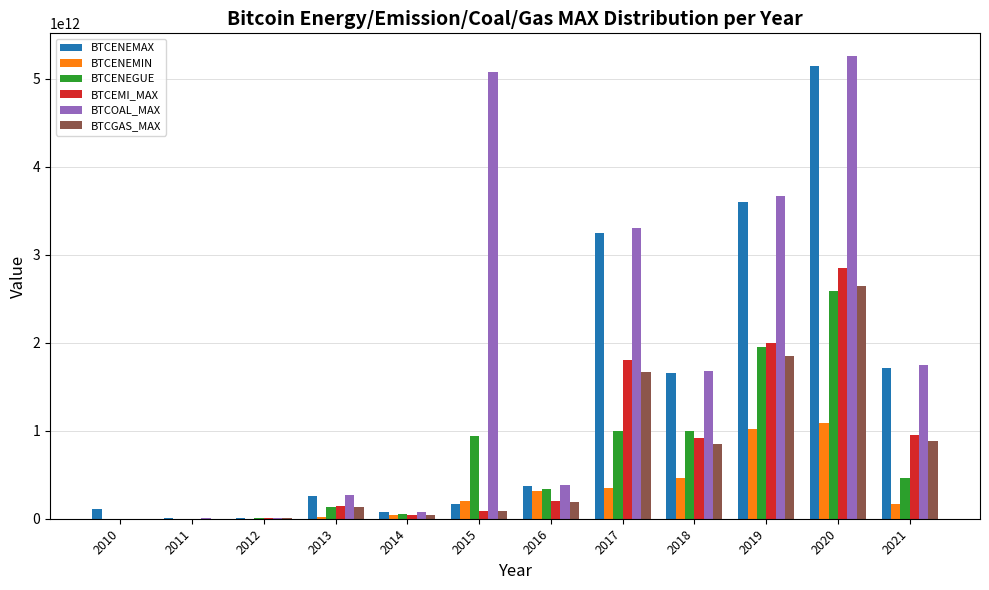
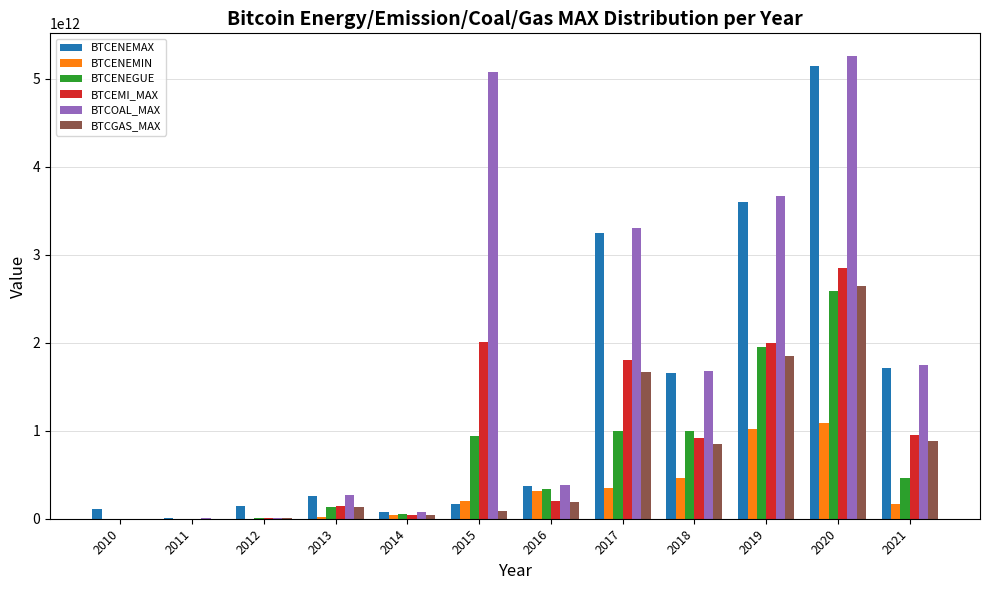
BTCENEMAX, 2012: 0 -> 100000000000
BTCEMI_MAX, 2015: 100000000000 -> 2000000000000
